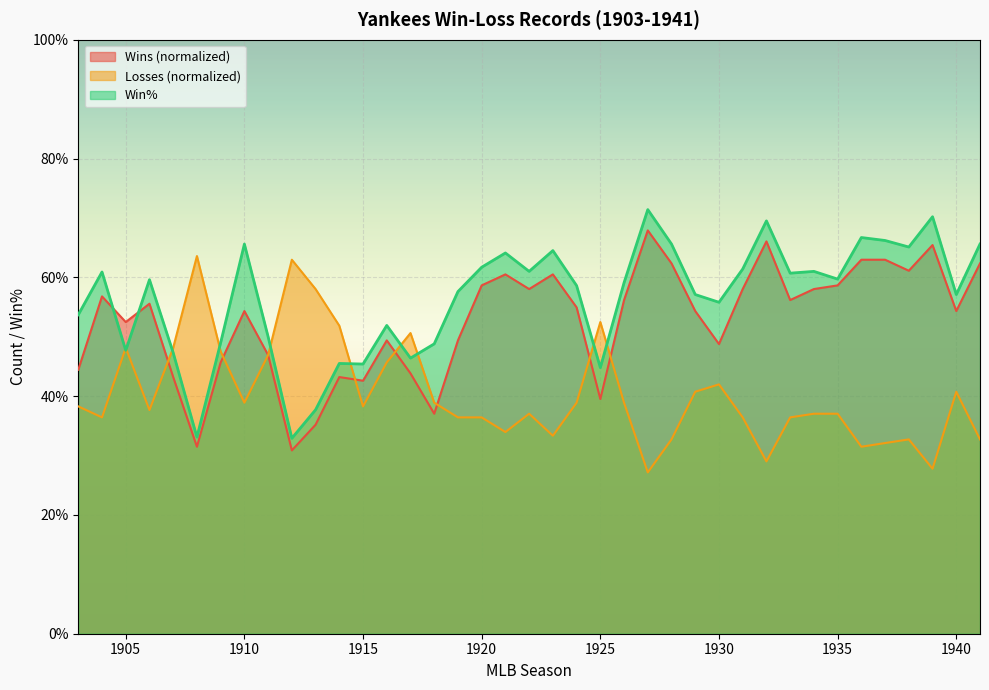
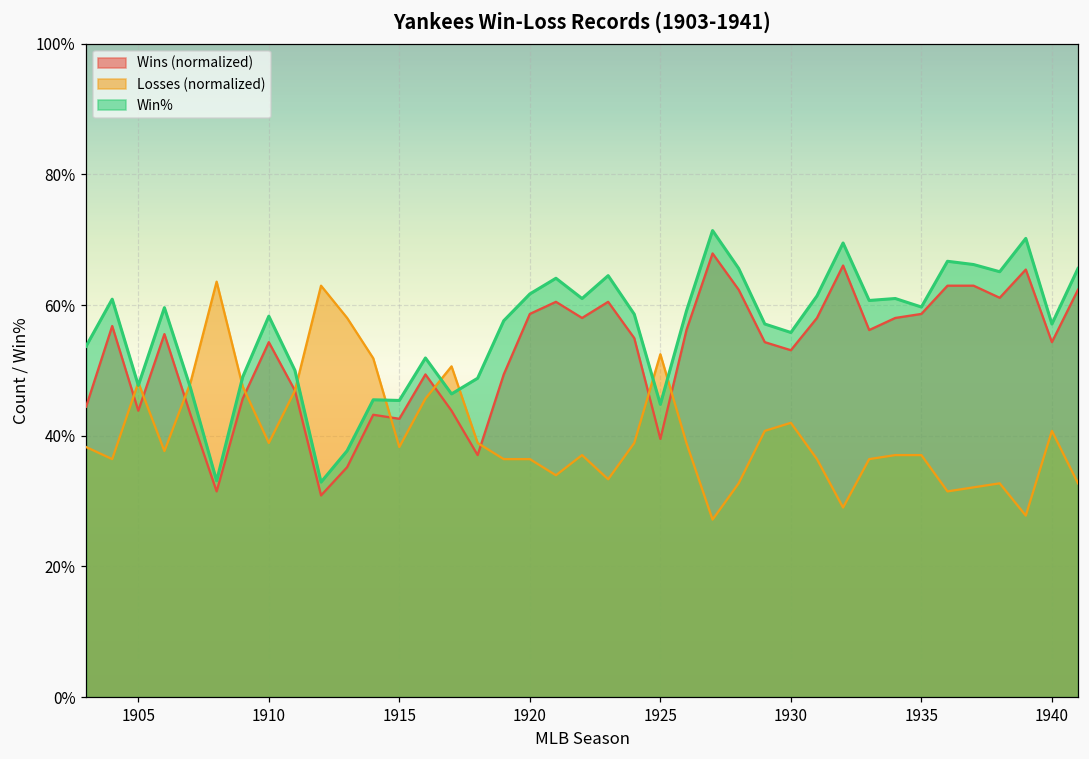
Wins (normalized), 1905: 52% -> 44%
Win%, 1910: 66% -> 58%
Wins (normalized), 1930: 49% -> 53%
